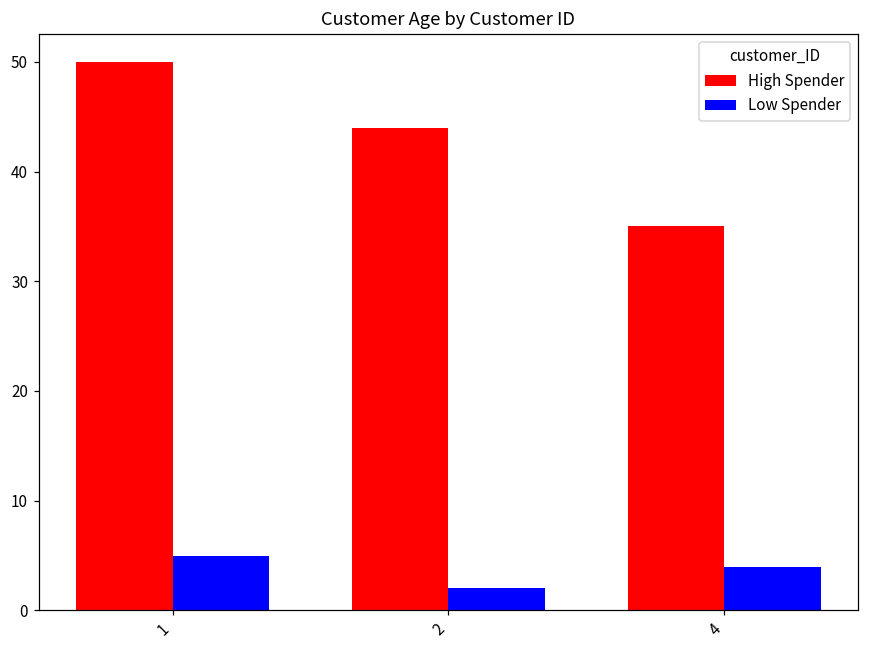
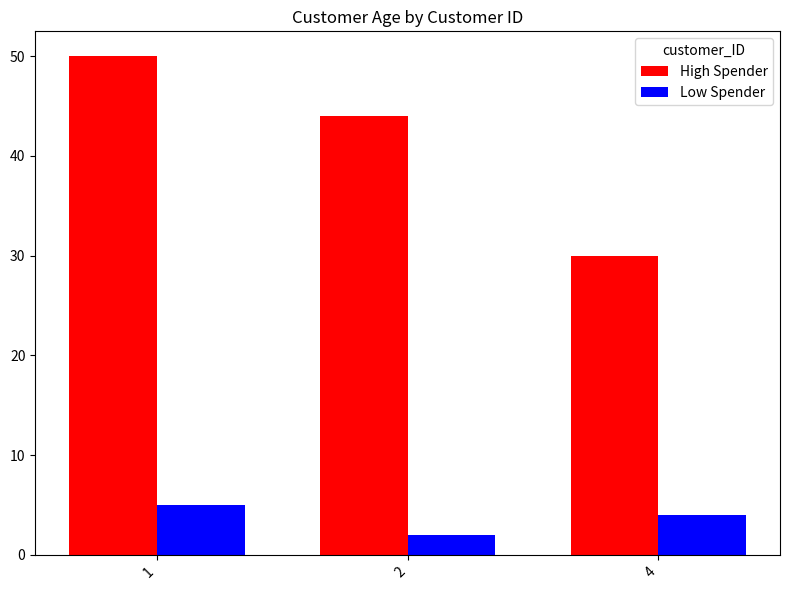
High Spender, 4: 35 -> 30
